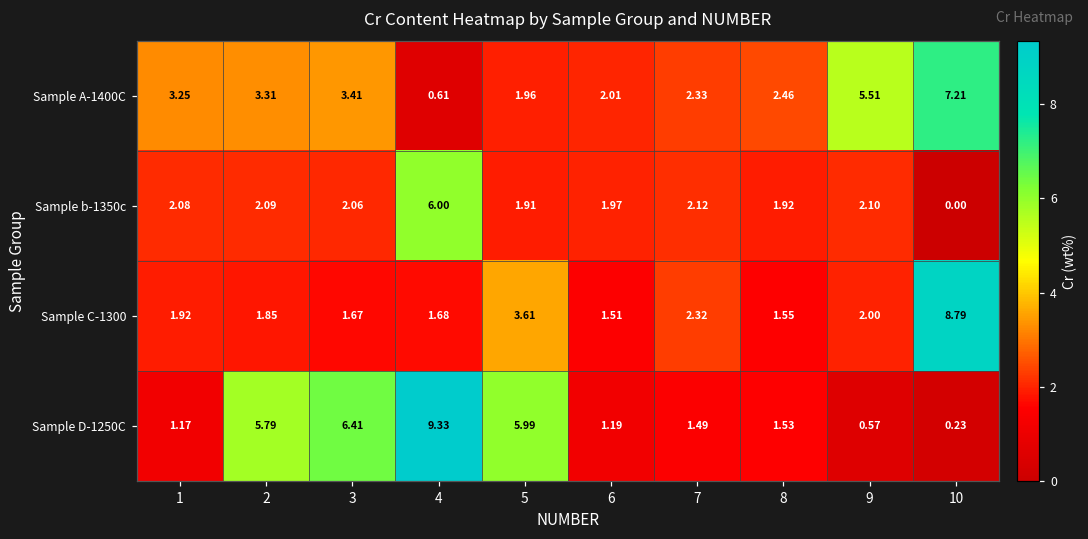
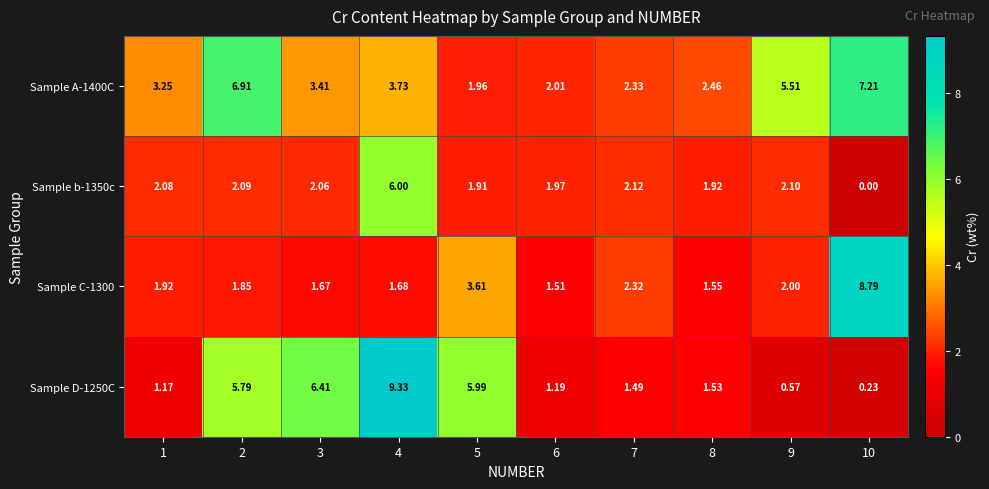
Sample A-1400C, 2: 3.31 -> 6.91
Sample A-1400C, 4: 0.61 -> 3.73
